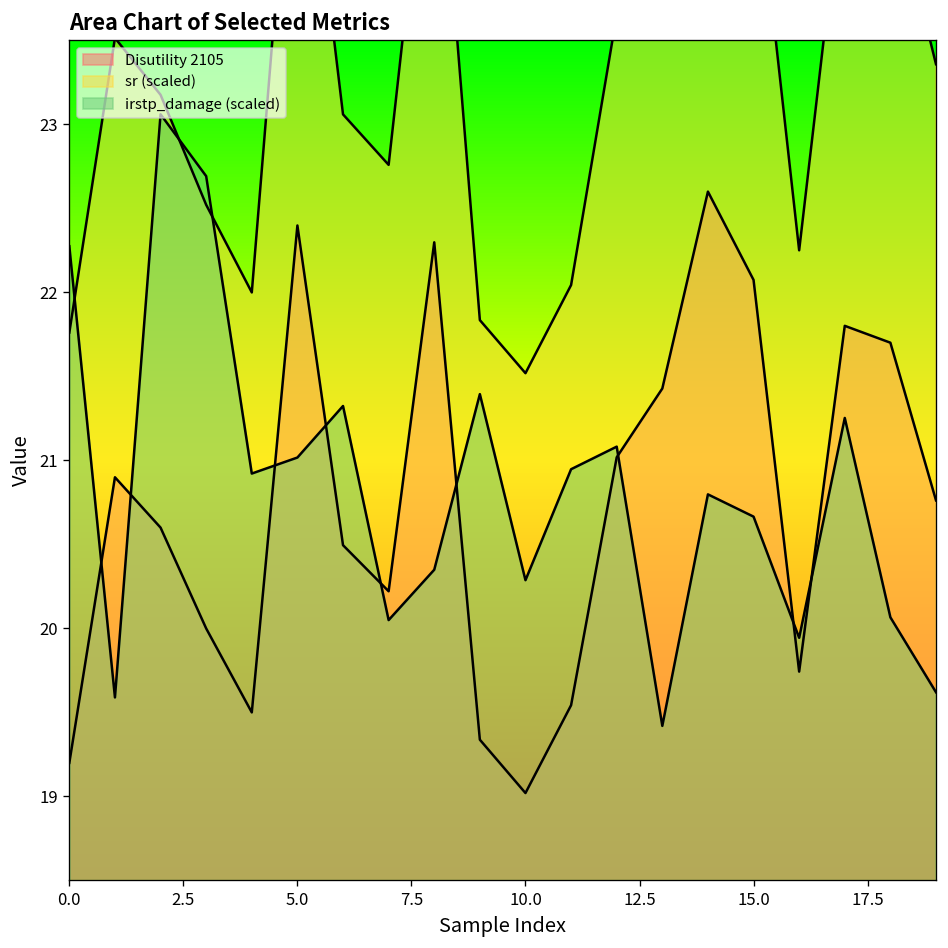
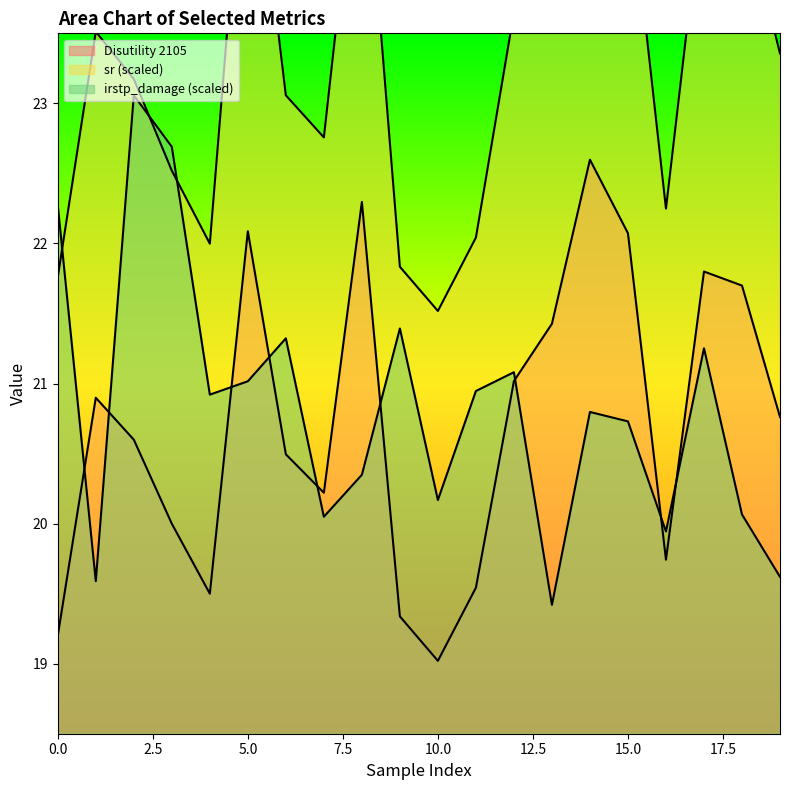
Disutility 2105, 5.0: 22.40 -> 22.09
irstp_damage (scaled), 10.0: 20.29 -> 20.17
irstp_damage (scaled), 15.0: 20.66 -> 20.73
